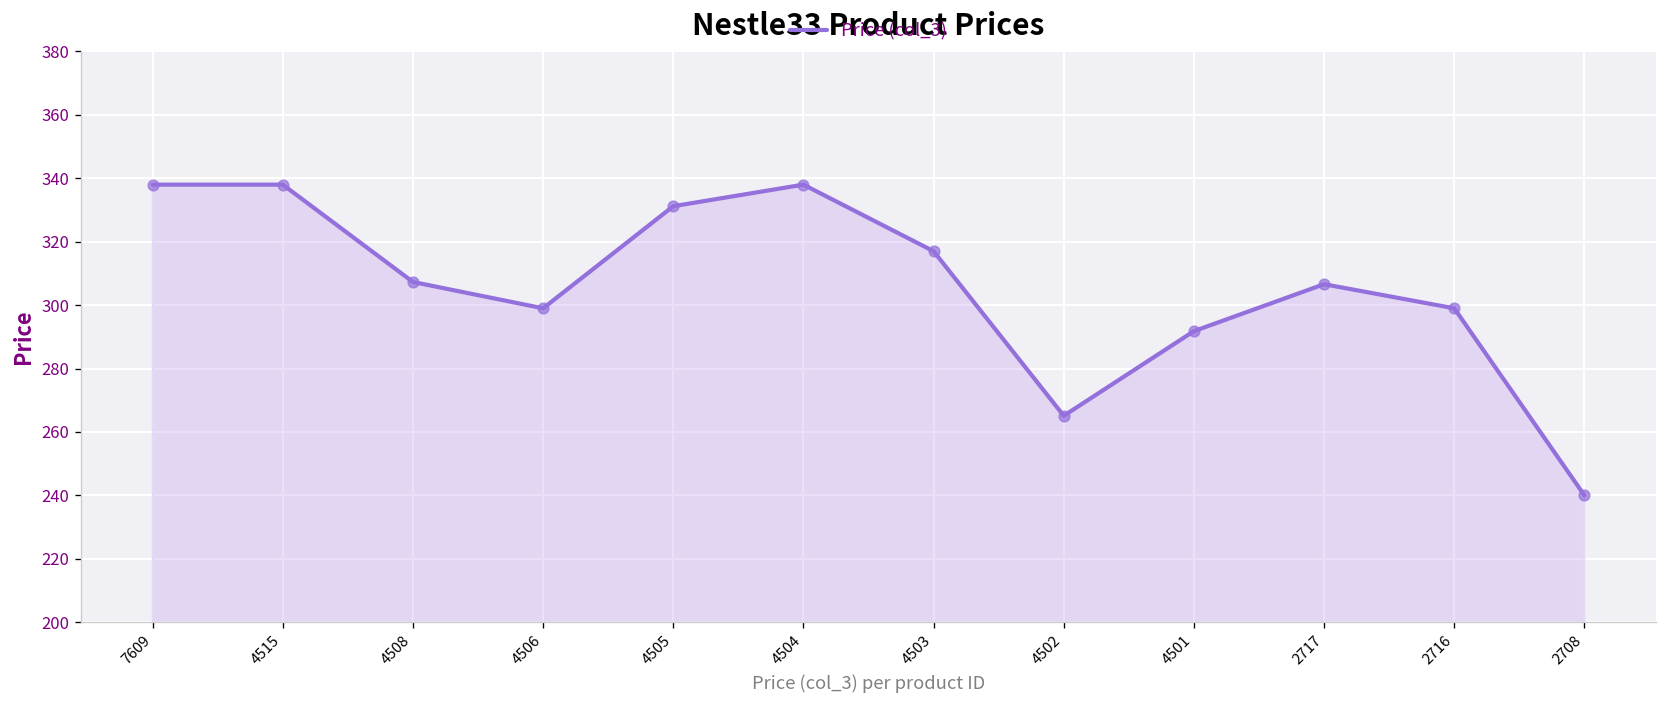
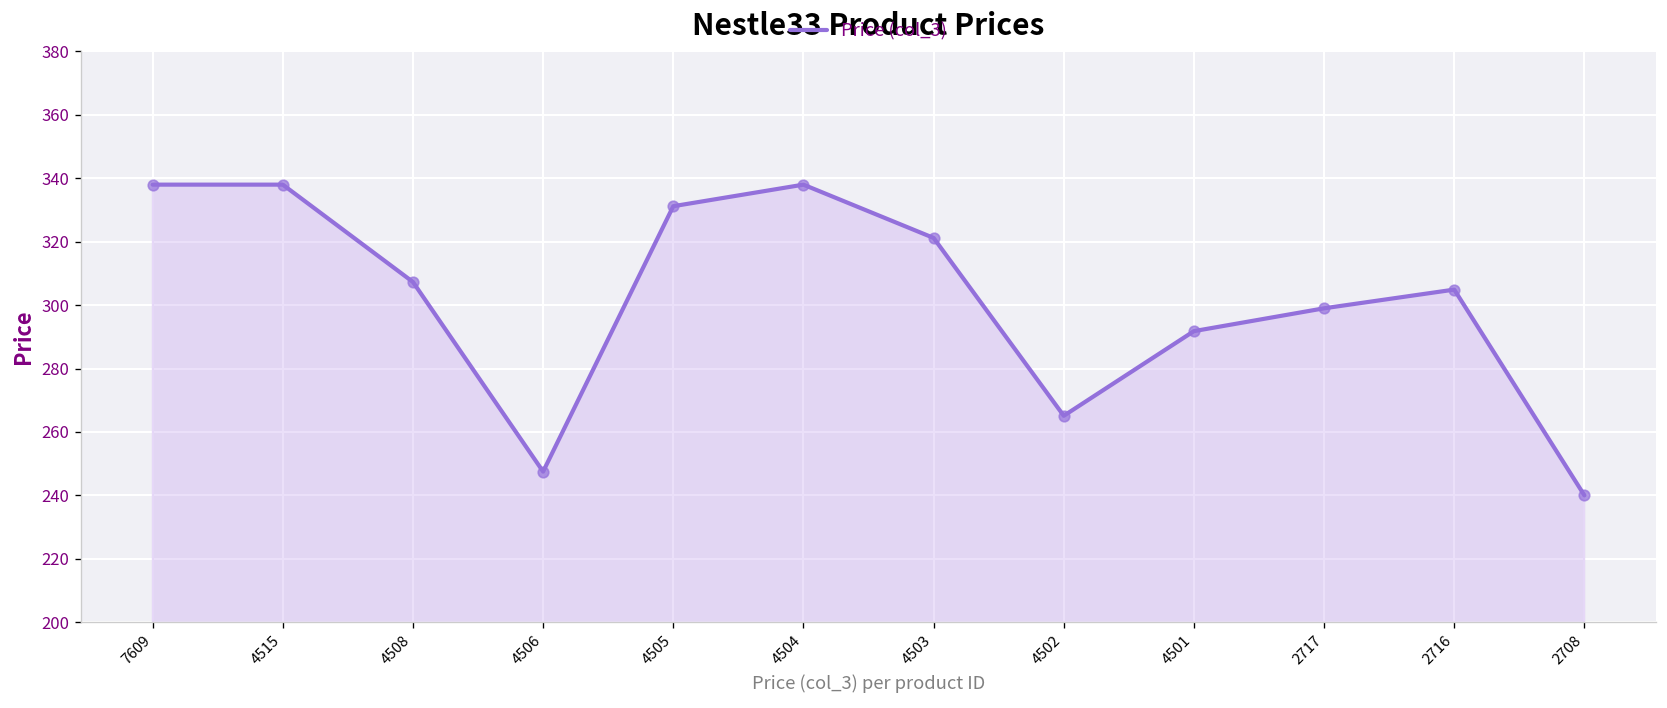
4506: 299 -> 248
4503: 317 -> 321
2717: 307 -> 299
2716: 299 -> 305
